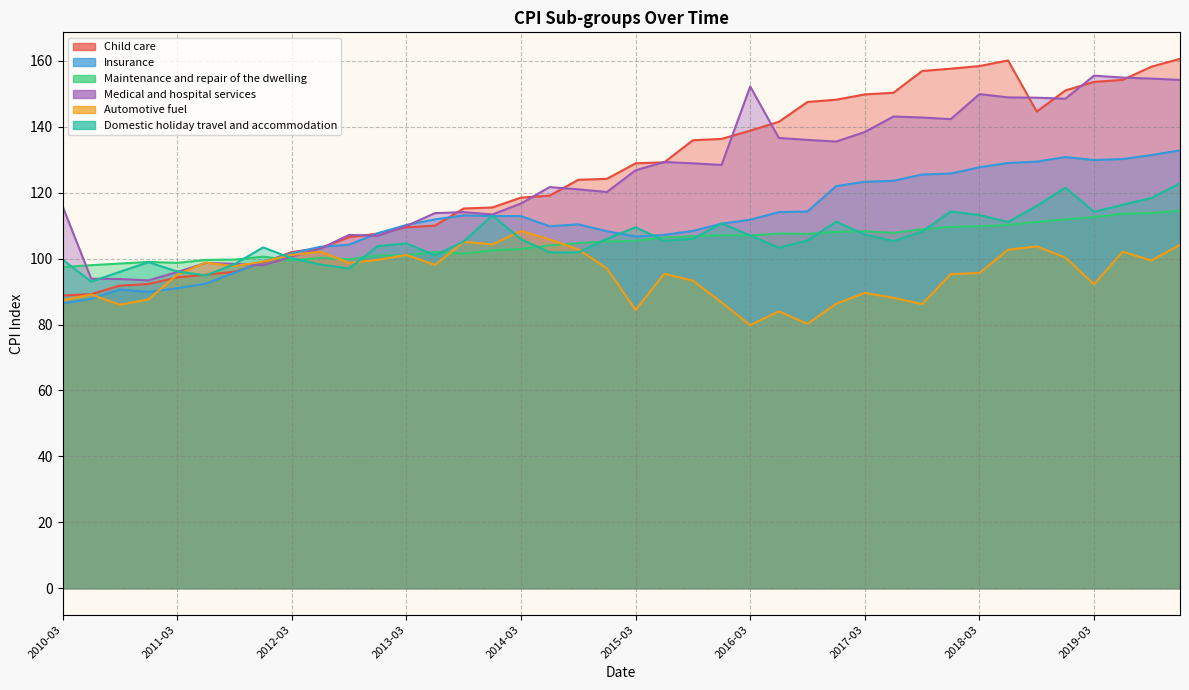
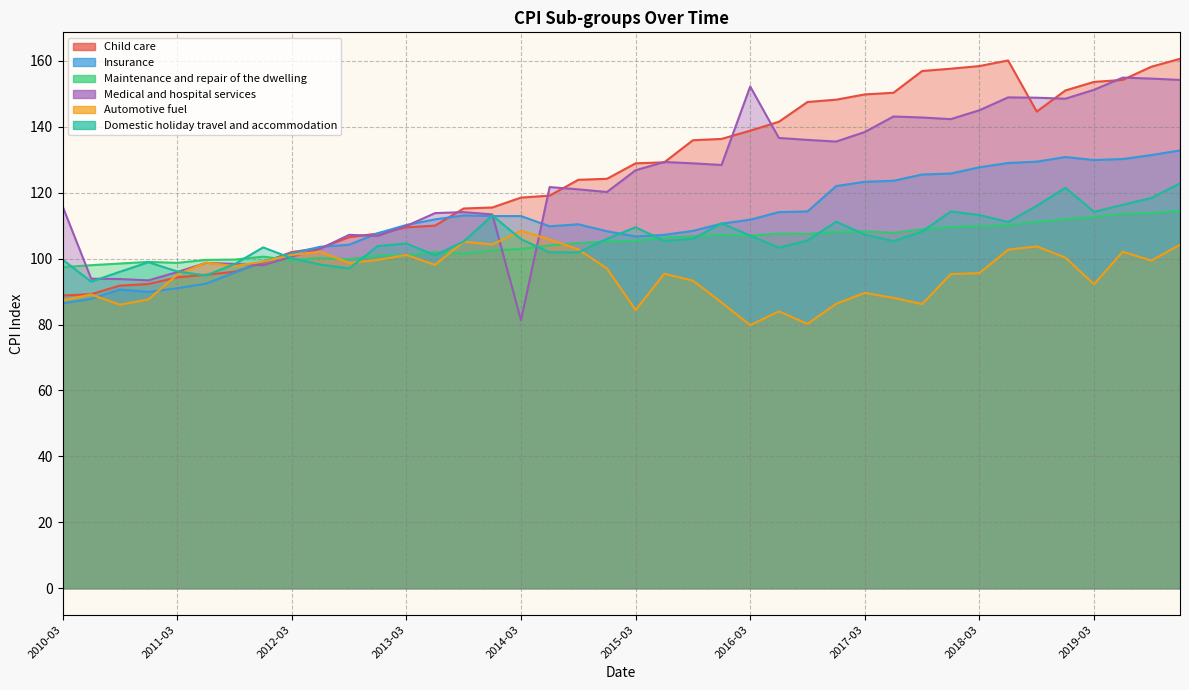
Medical and hospital services, 2014-03: 117 -> 81
Medical and hospital services, 2018-03: 150 -> 145
Medical and hospital services, 2019-03: 156 -> 151
